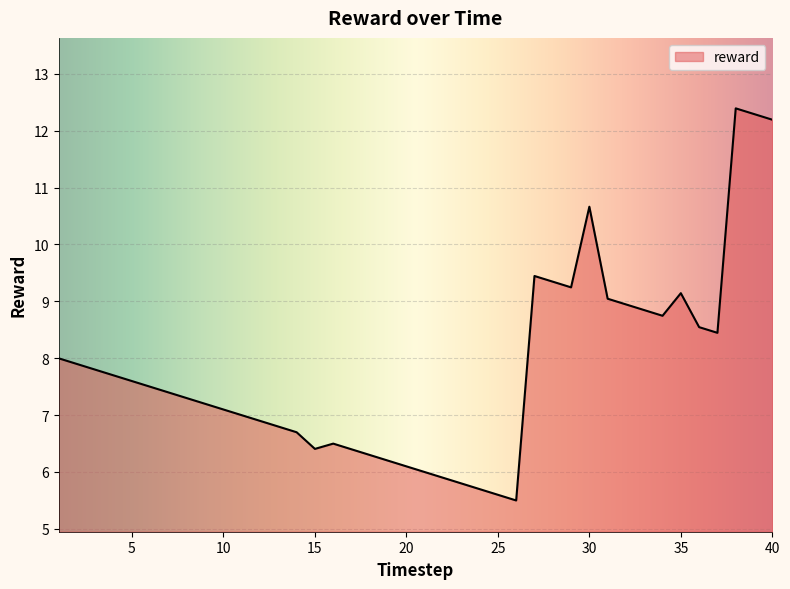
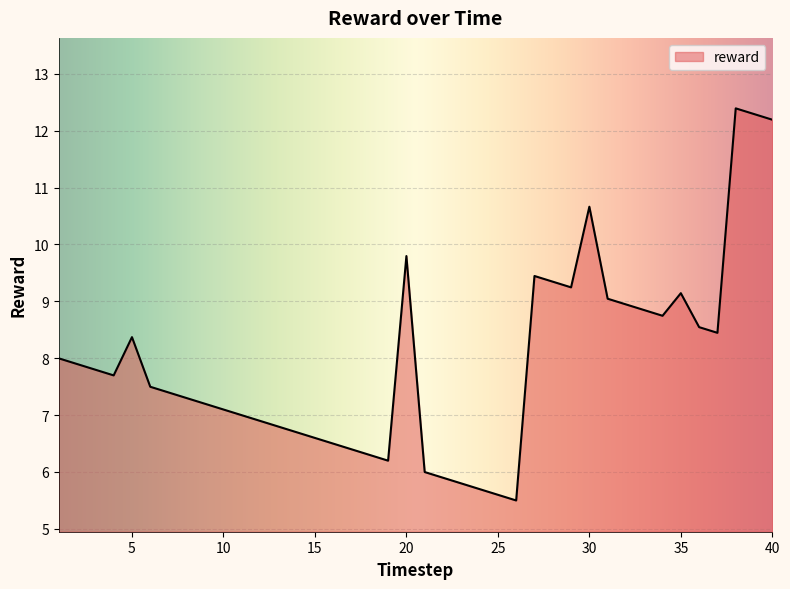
5: 7.6 -> 8.4
15: 6.4 -> 6.6
20: 6.1 -> 9.8
